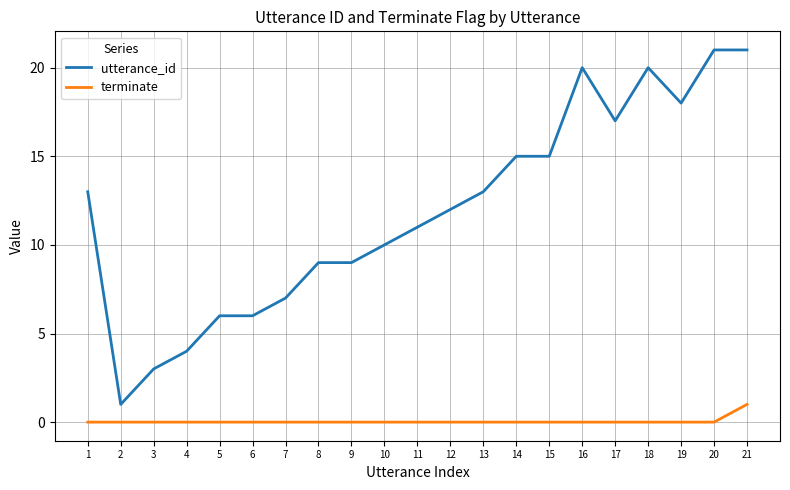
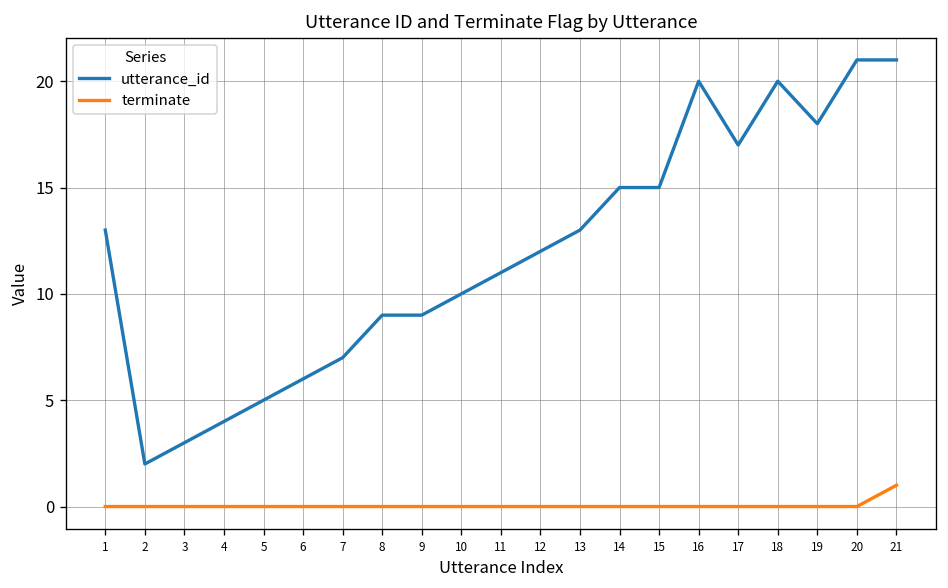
utterance_id, 2: 1 -> 2
utterance_id, 5: 6 -> 5
